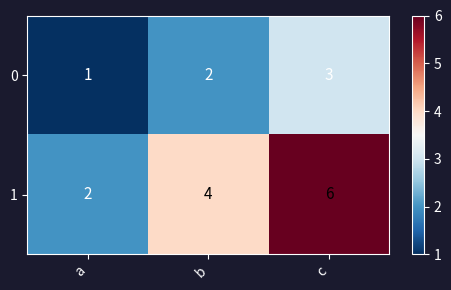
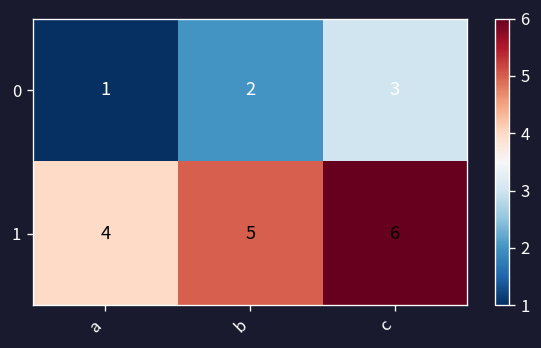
1, a: 2 -> 4
1, b: 4 -> 5
